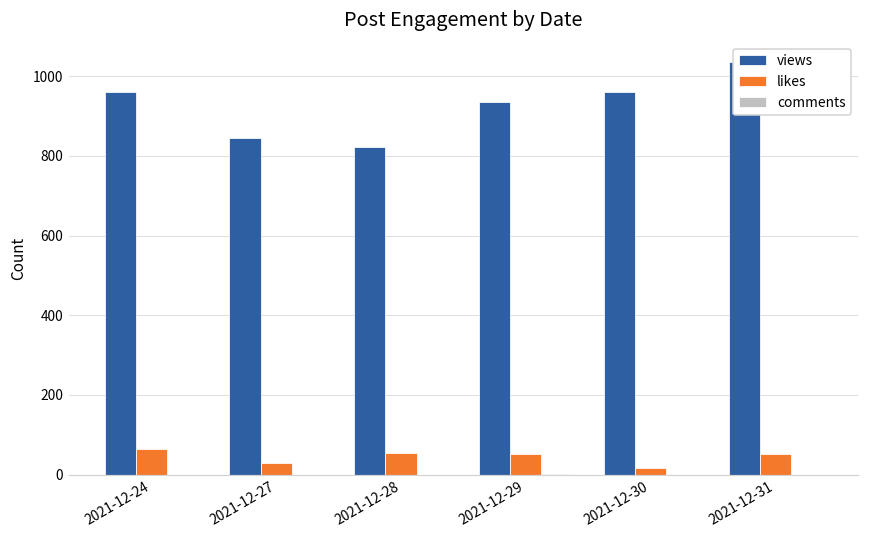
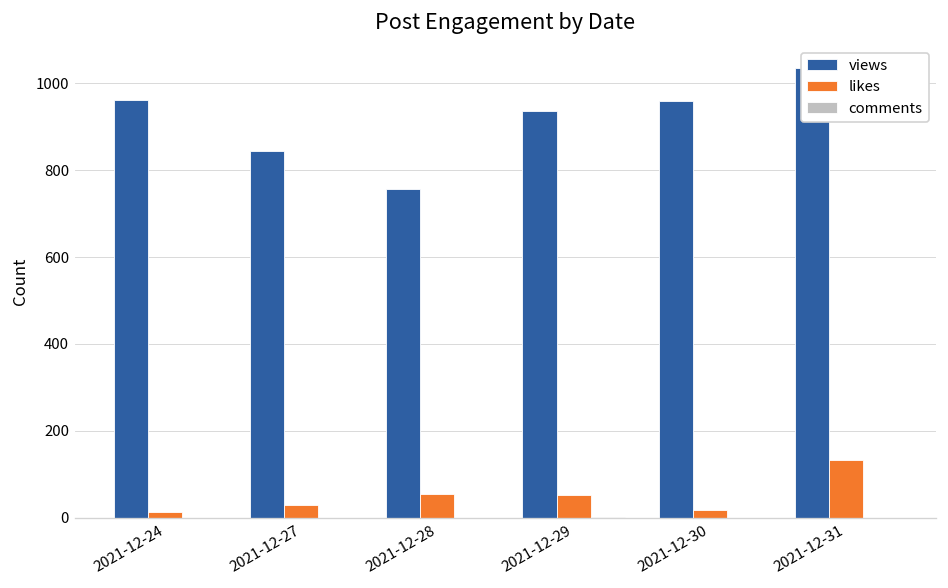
likes, 2021-12-24: 70 -> 10
views, 2021-12-28: 820 -> 760
likes, 2021-12-31: 50 -> 130
